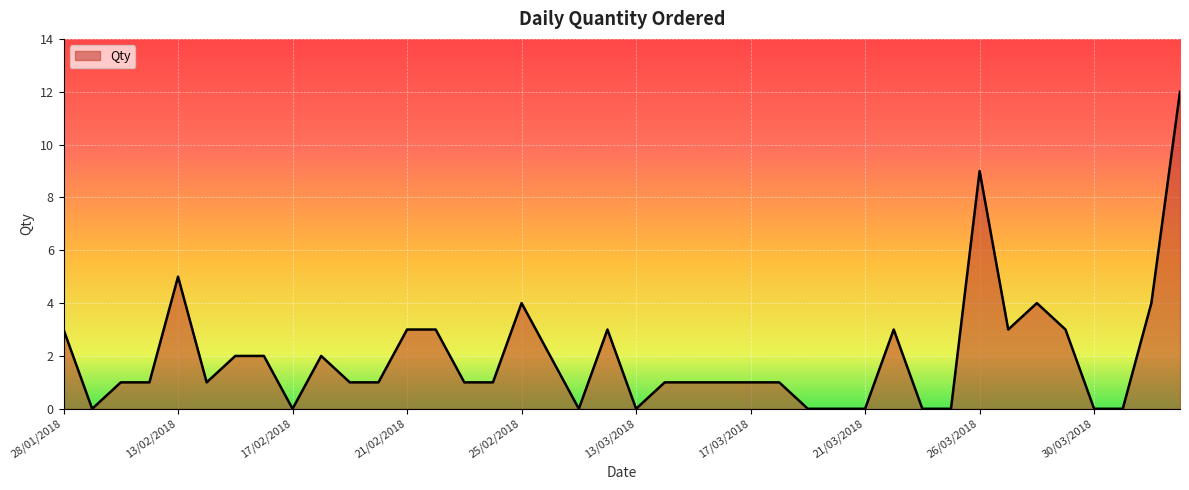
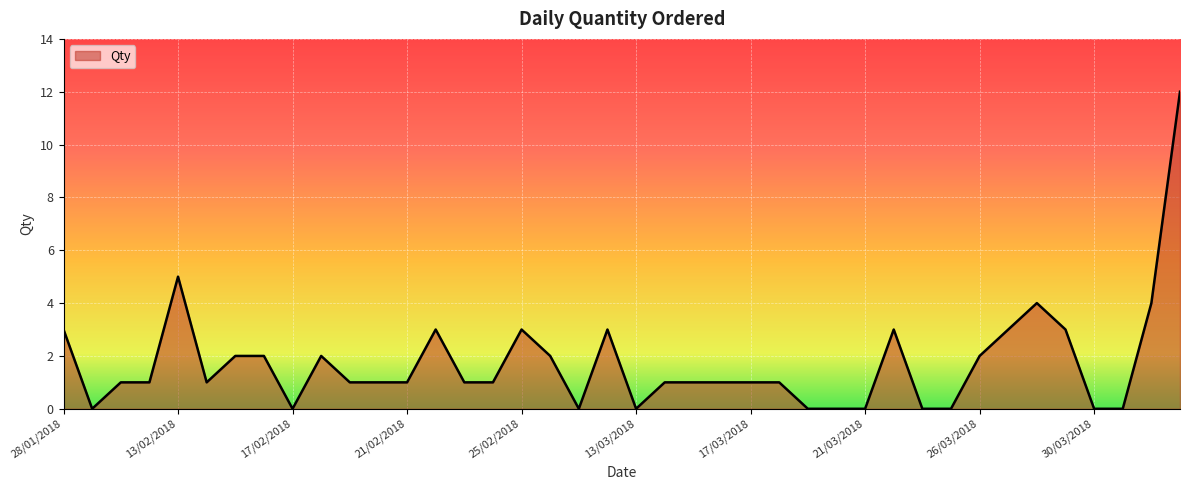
21/02/2018: 3 -> 1
25/02/2018: 4 -> 3
26/03/2018: 9 -> 2
